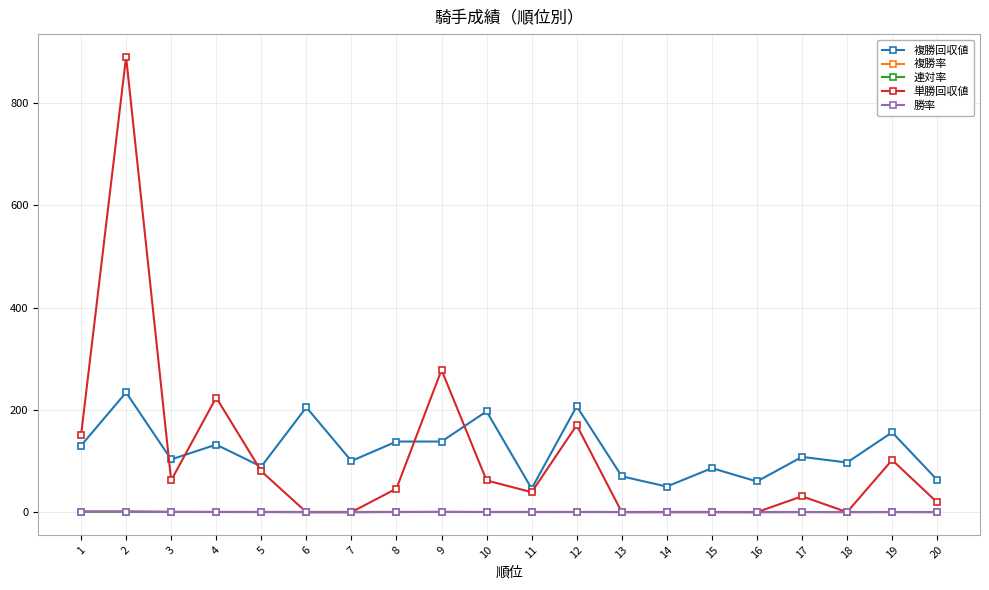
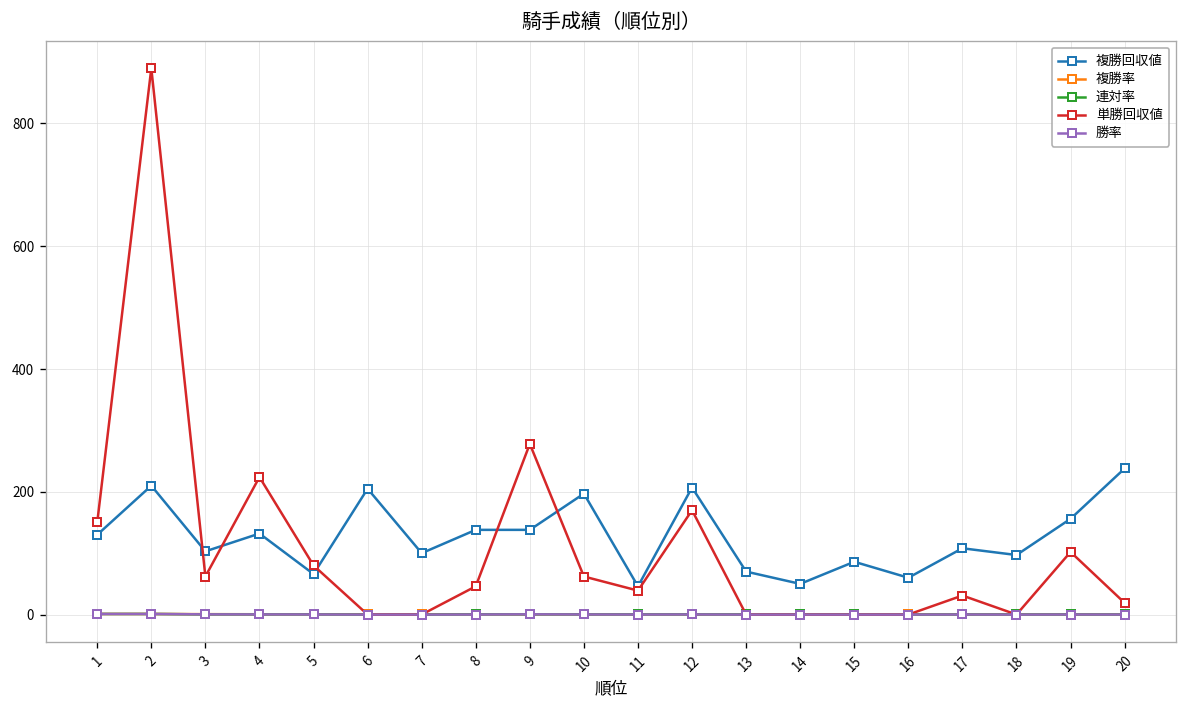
複勝回収値, 2: 230 -> 210
複勝回収値, 5: 90 -> 70
複勝回収値, 20: 60 -> 240
